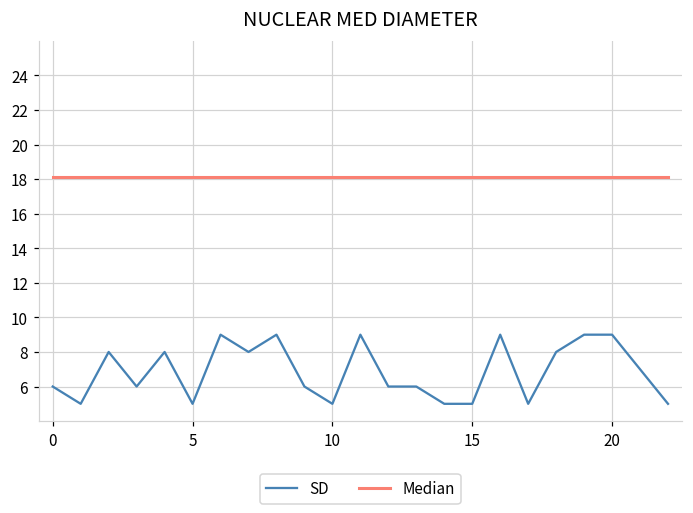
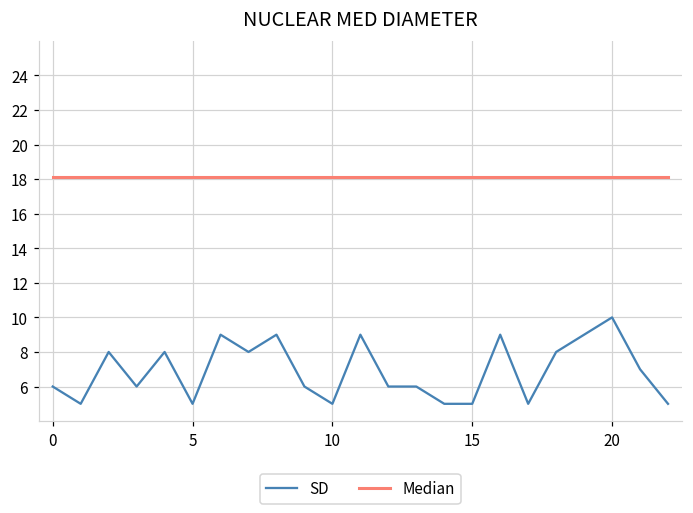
SD, 20: 9 -> 10
